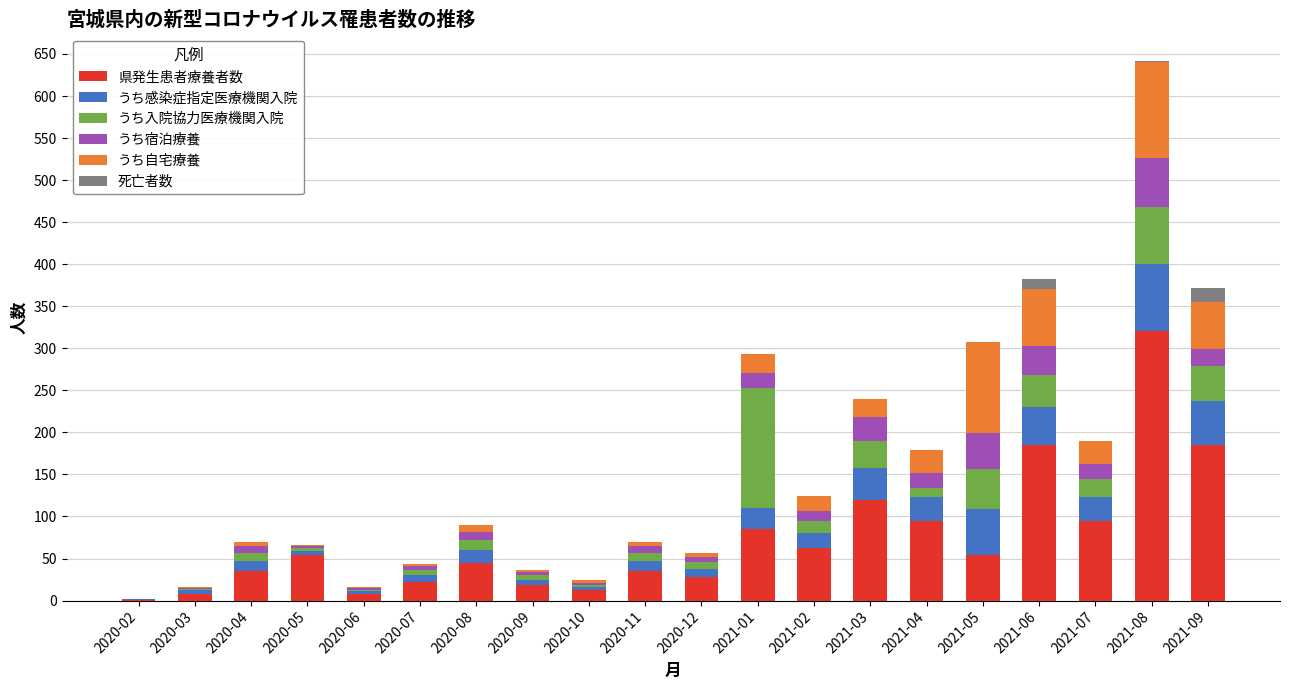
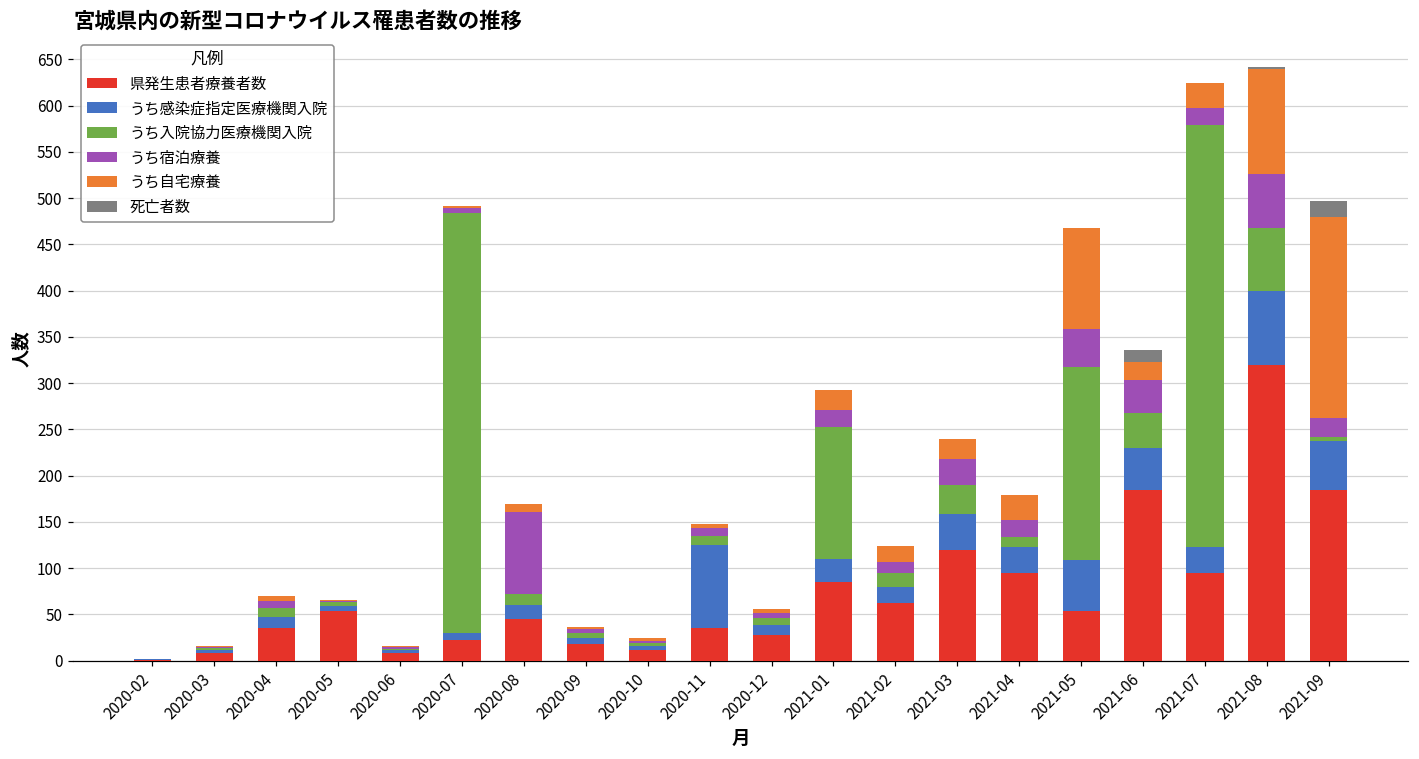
うち入院協力医療機関入院, 2020-07: 10 -> 450
うち宿泊療養, 2020-08: 10 -> 90
うち感染症指定医療機関入院, 2020-11: 10 -> 90
うち入院協力医療機関入院, 2021-05: 50 -> 210
うち自宅療養, 2021-06: 70 -> 20
うち入院協力医療機関入院, 2021-07: 20 -> 460
うち入院協力医療機関入院, 2021-09: 40 -> 10
うち自宅療養, 2021-09: 60 -> 220
